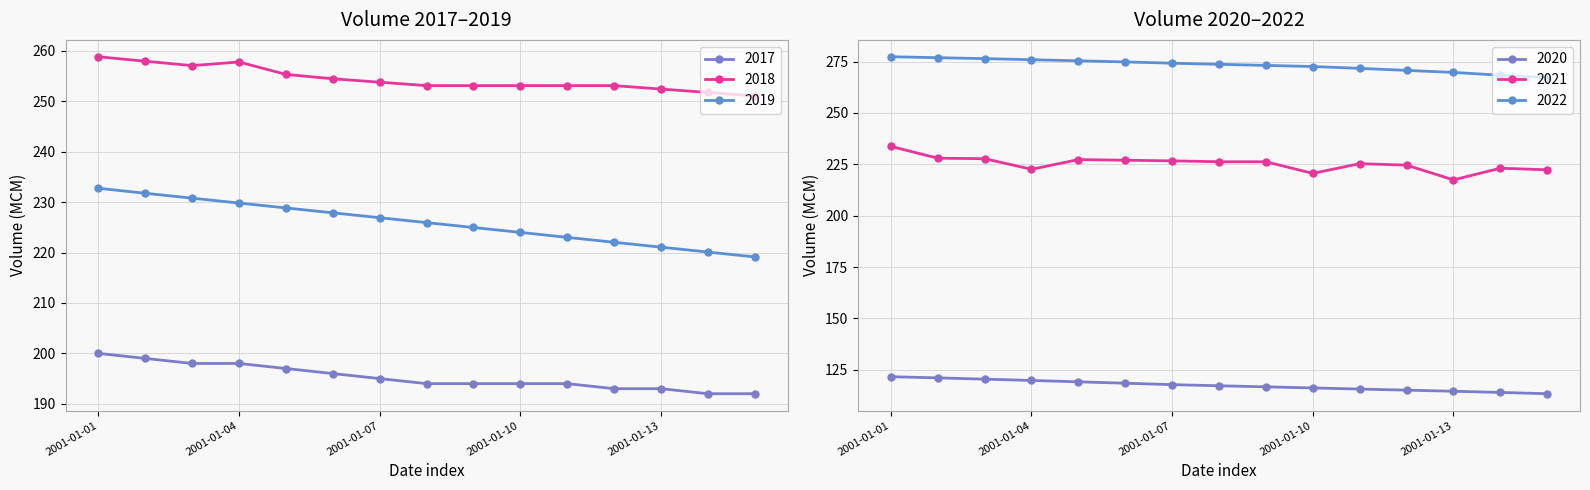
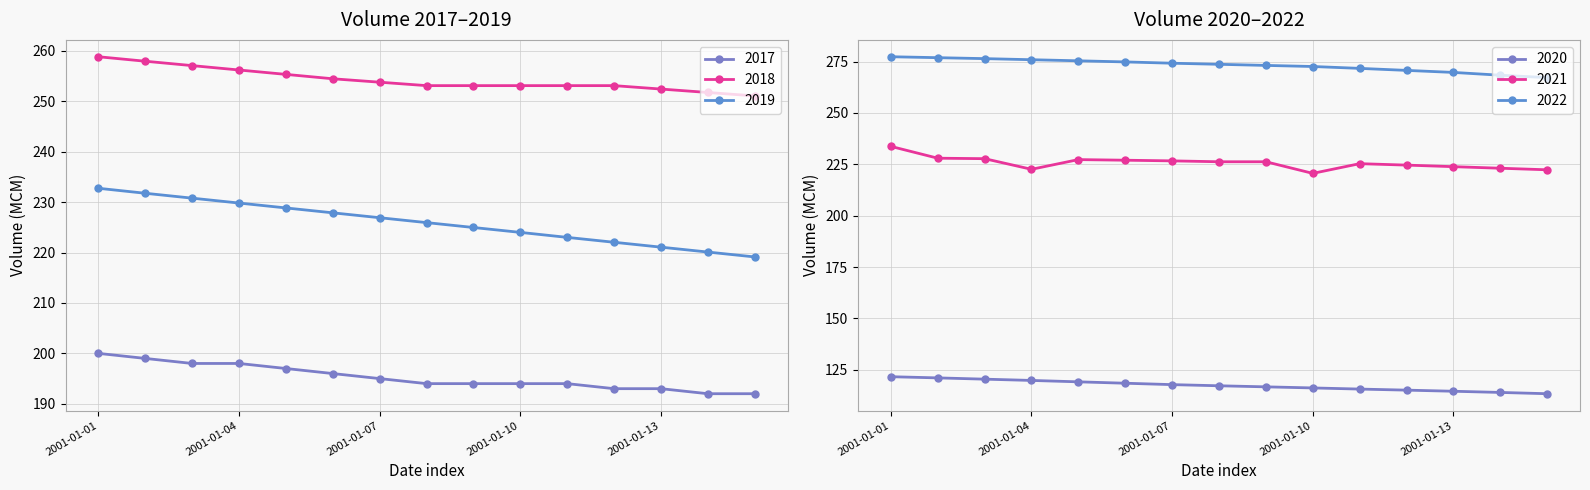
Volume 2017–2019, 2018, 2001-01-04: 258 -> 256
Volume 2020–2022, 2021, 2001-01-13: 217 -> 224
